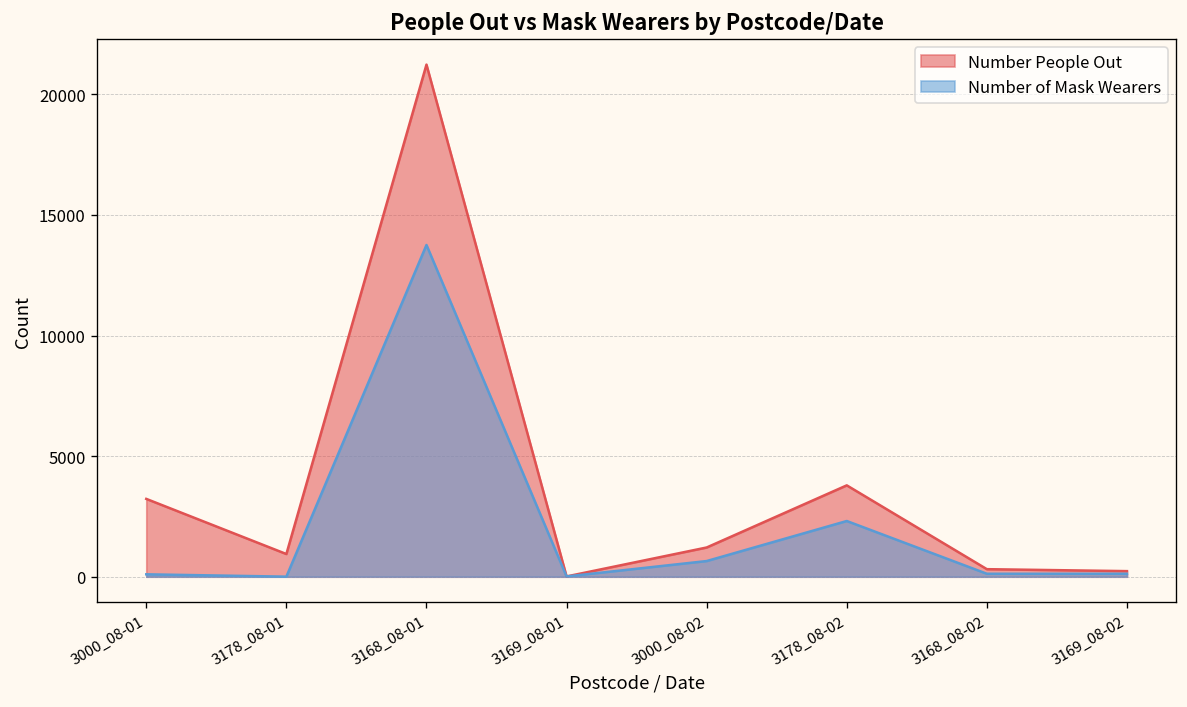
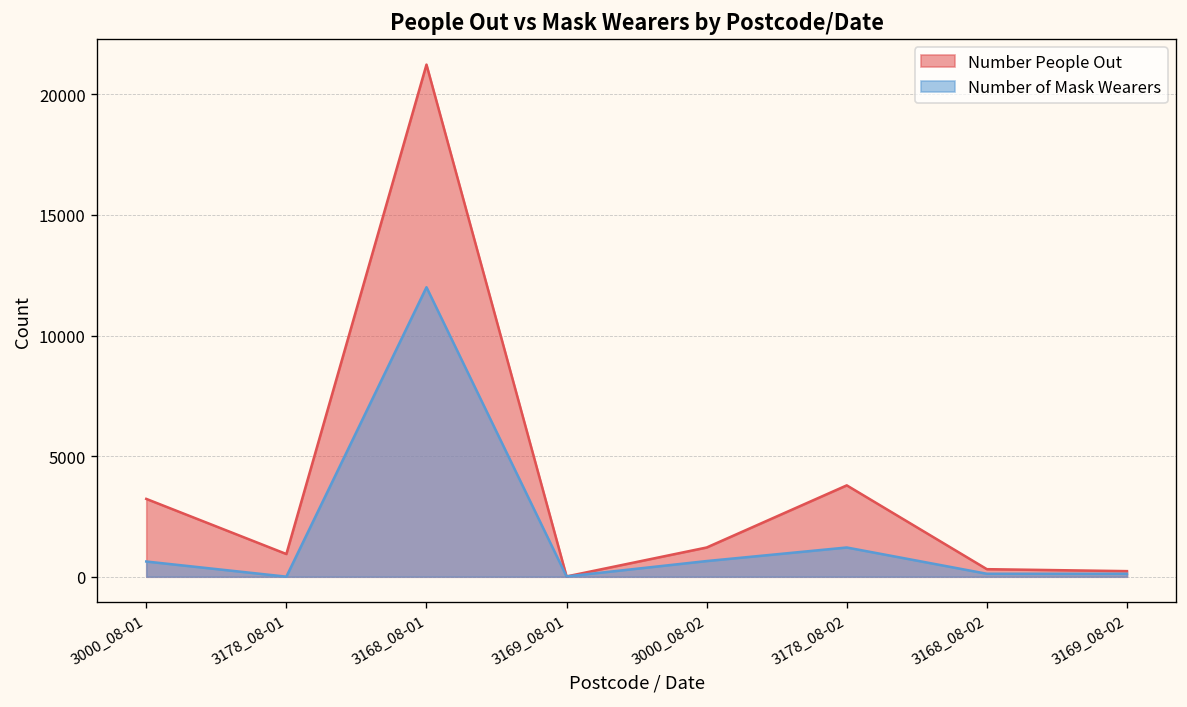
Number of Mask Wearers, 3000_08-01: 100 -> 600
Number of Mask Wearers, 3168_08-01: 13800 -> 12000
Number of Mask Wearers, 3178_08-02: 2300 -> 1200
